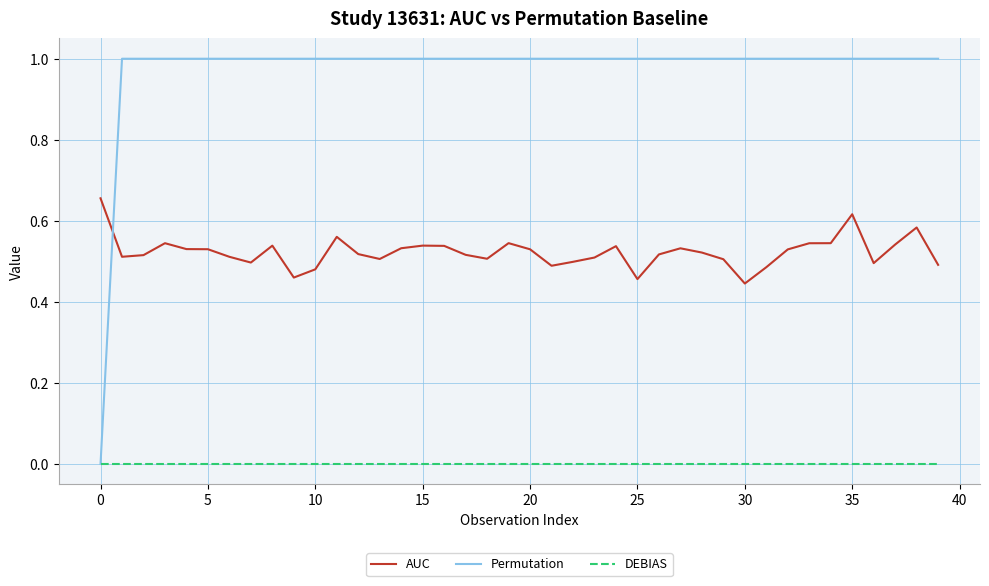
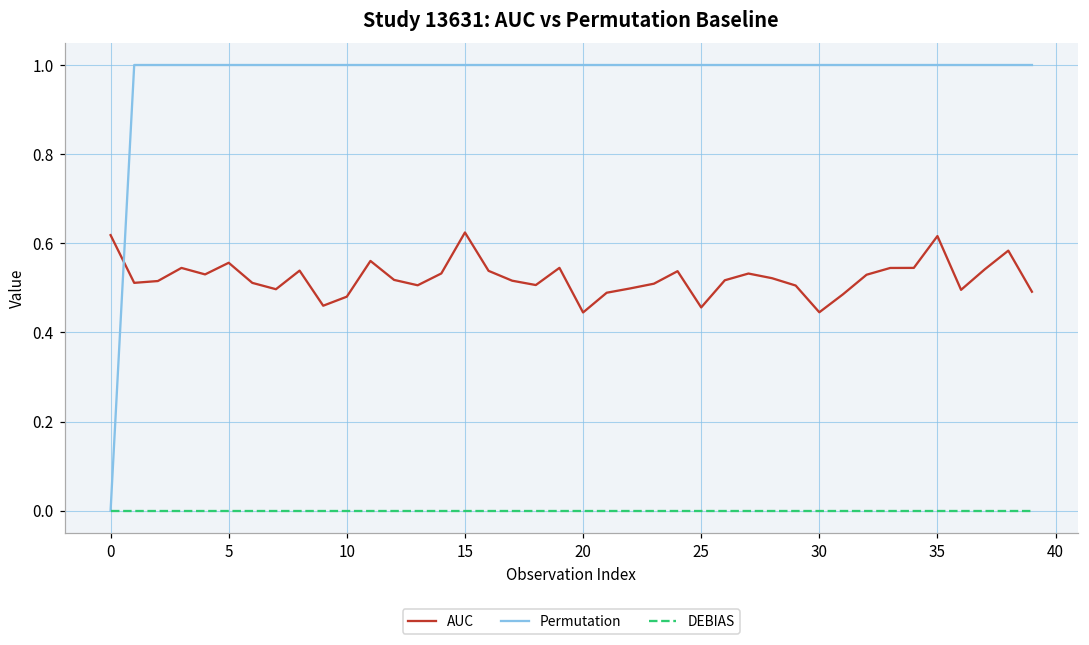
AUC, 0: 0.66 -> 0.62
AUC, 5: 0.53 -> 0.56
AUC, 15: 0.54 -> 0.62
AUC, 20: 0.53 -> 0.44
